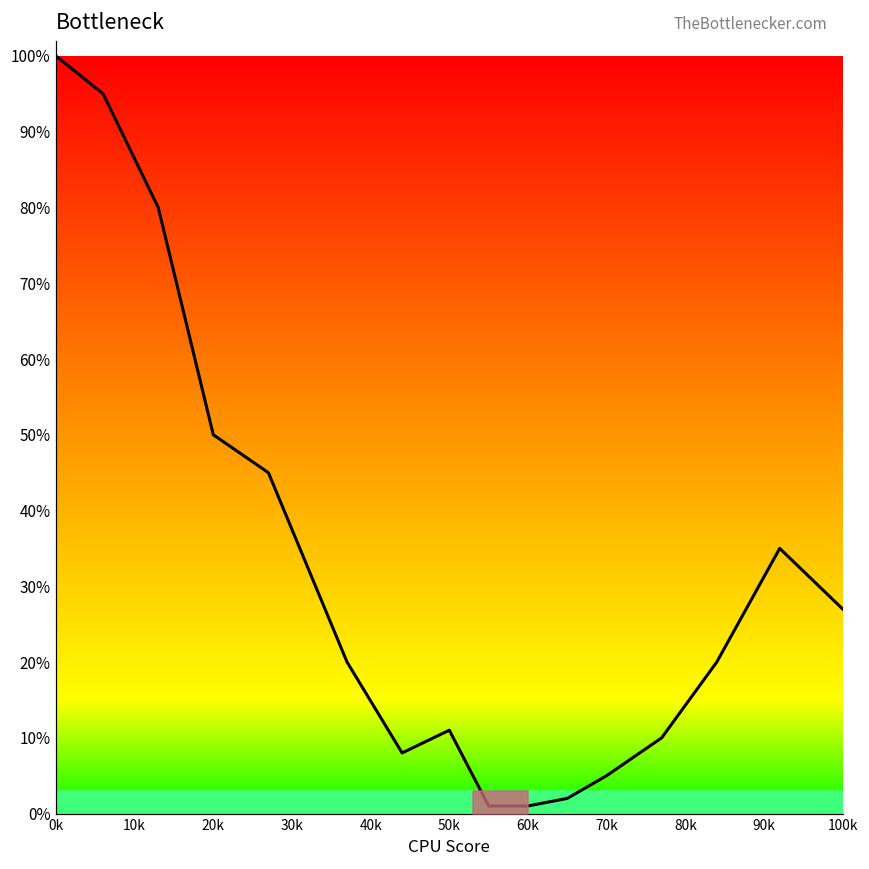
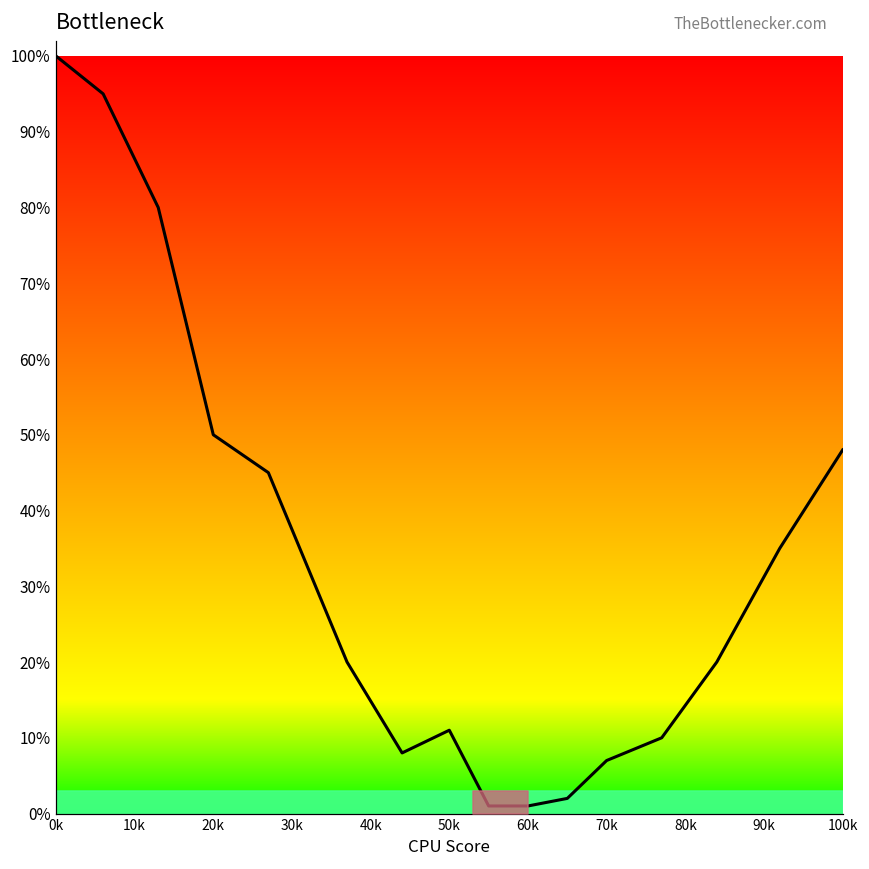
70k: 5% -> 7%
100k: 27% -> 48%
